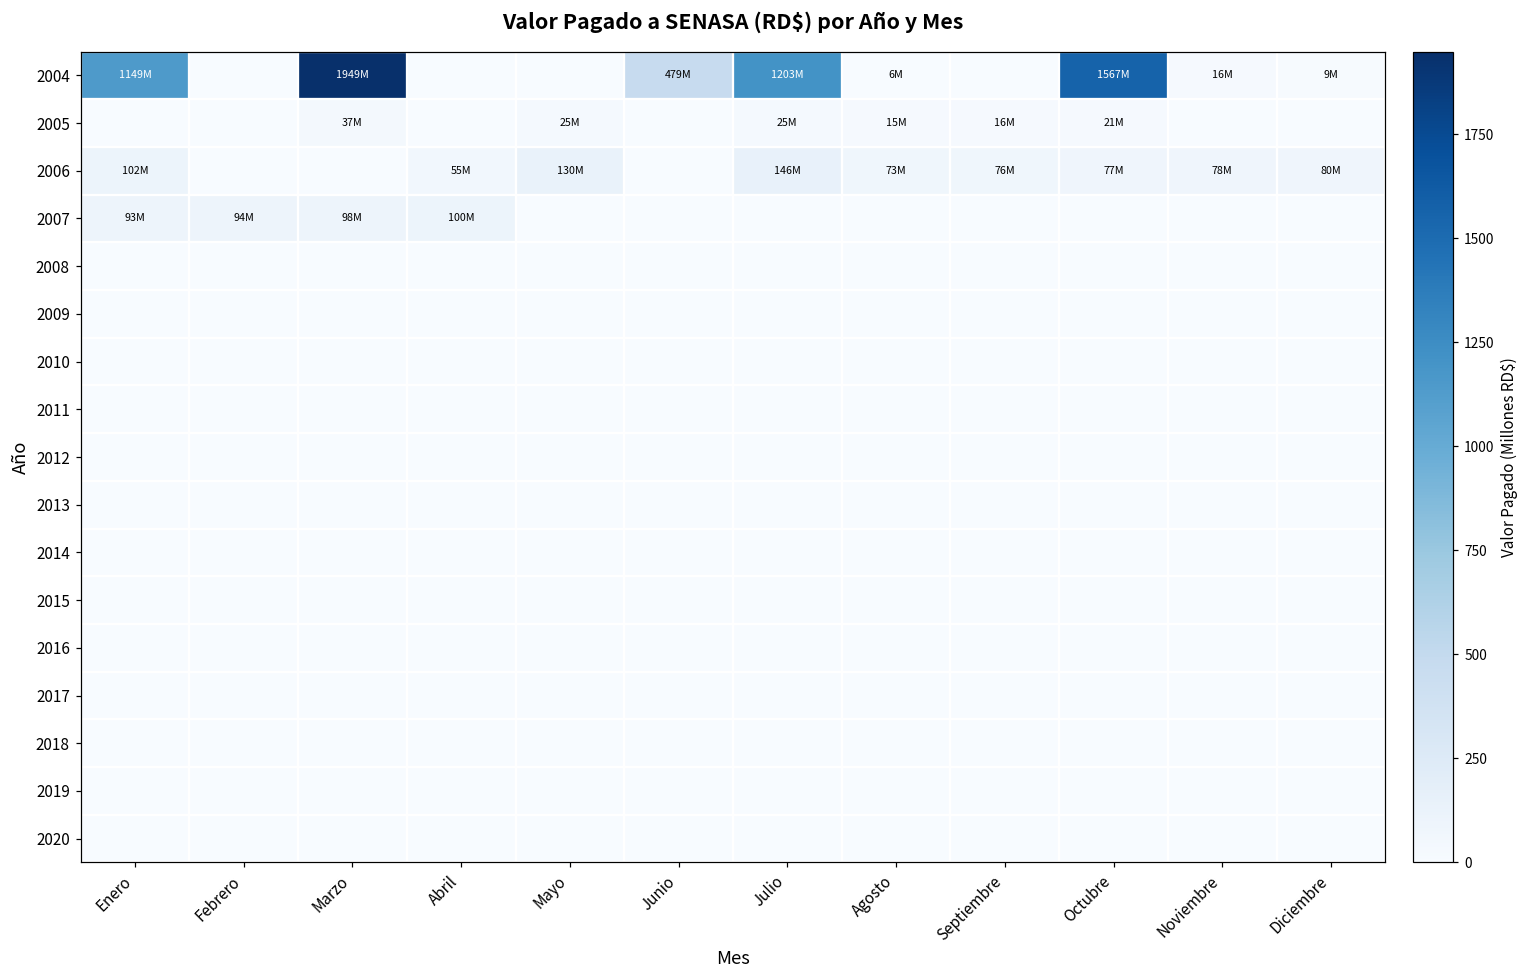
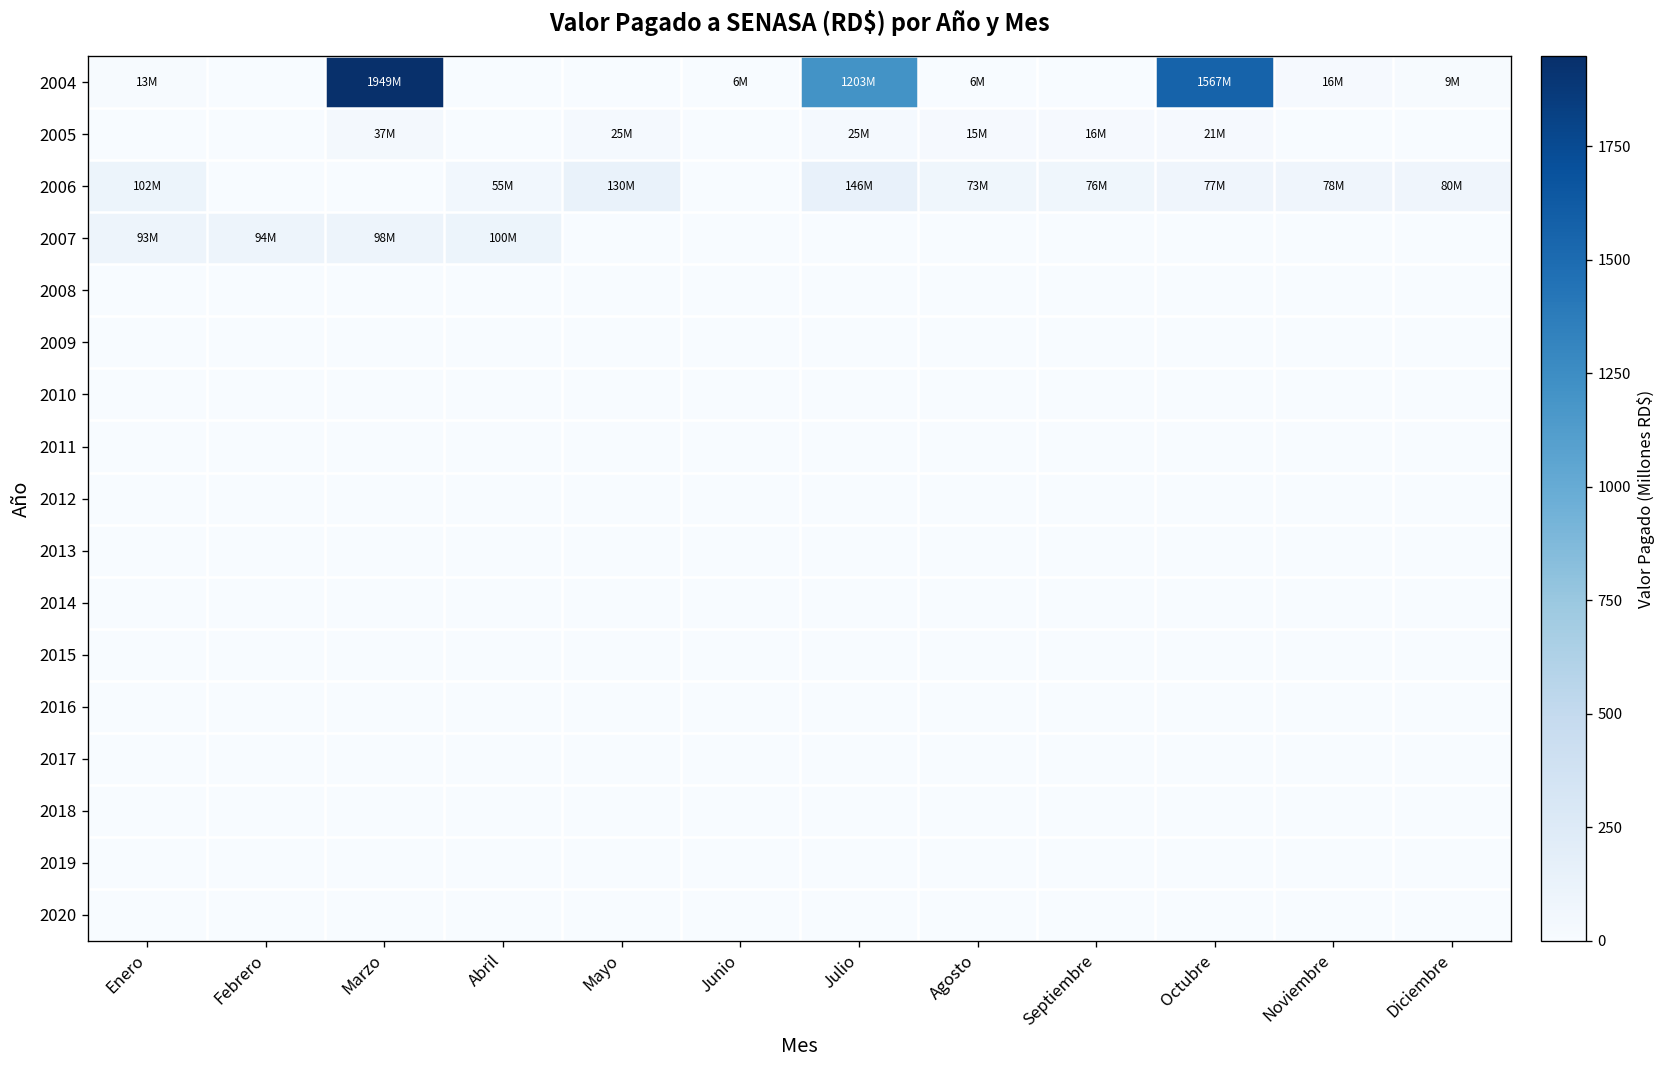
2004, Enero: 1149M -> 13M
2004, Junio: 479M -> 6M
